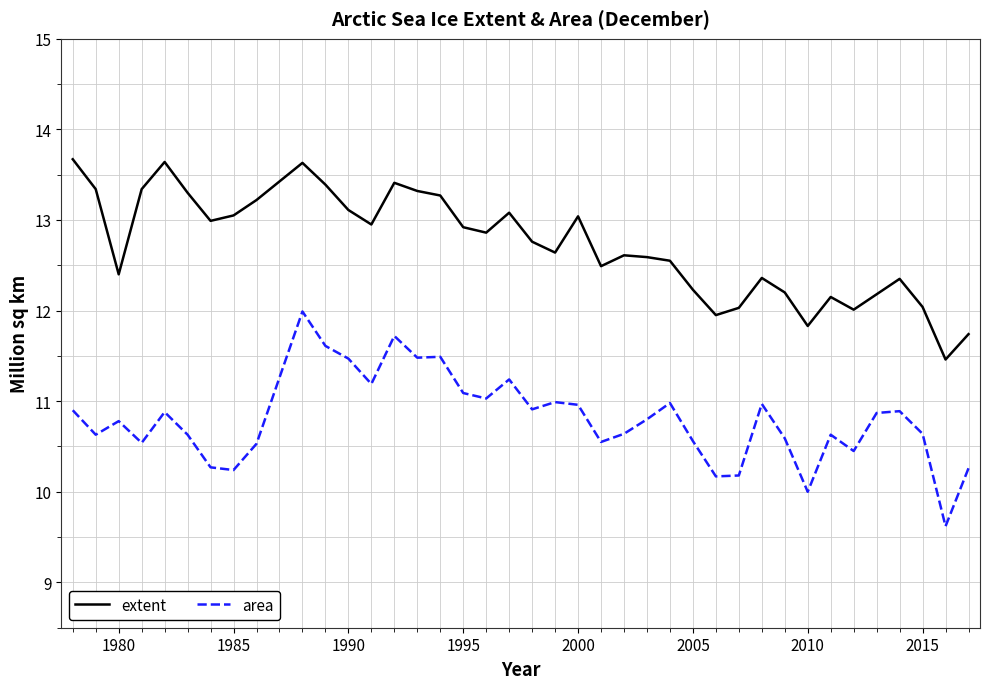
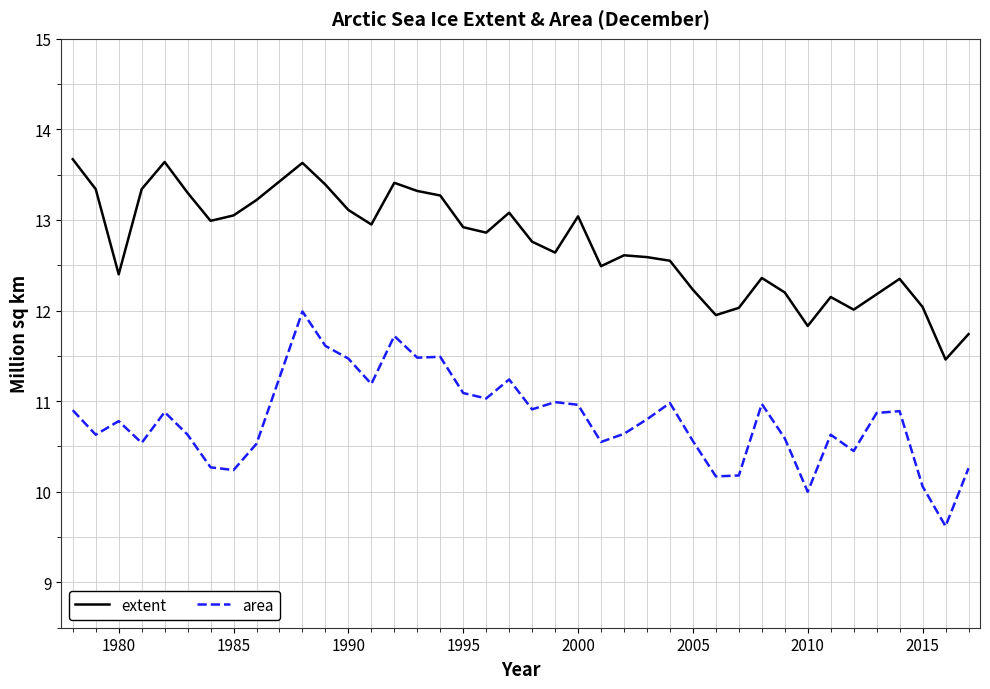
area, 2015: 10.6 -> 10.1
